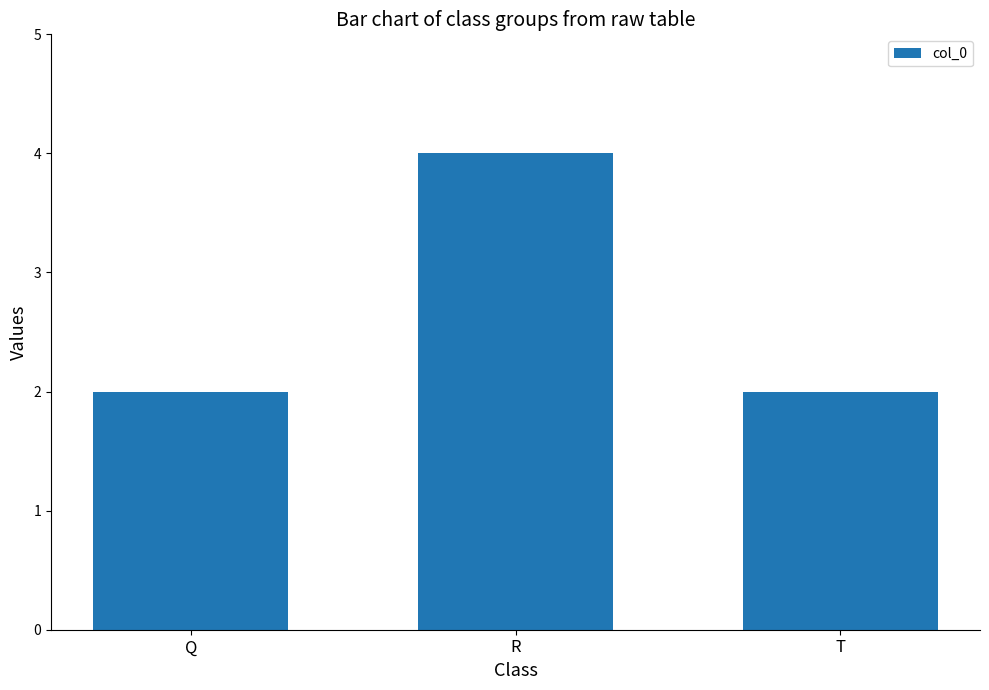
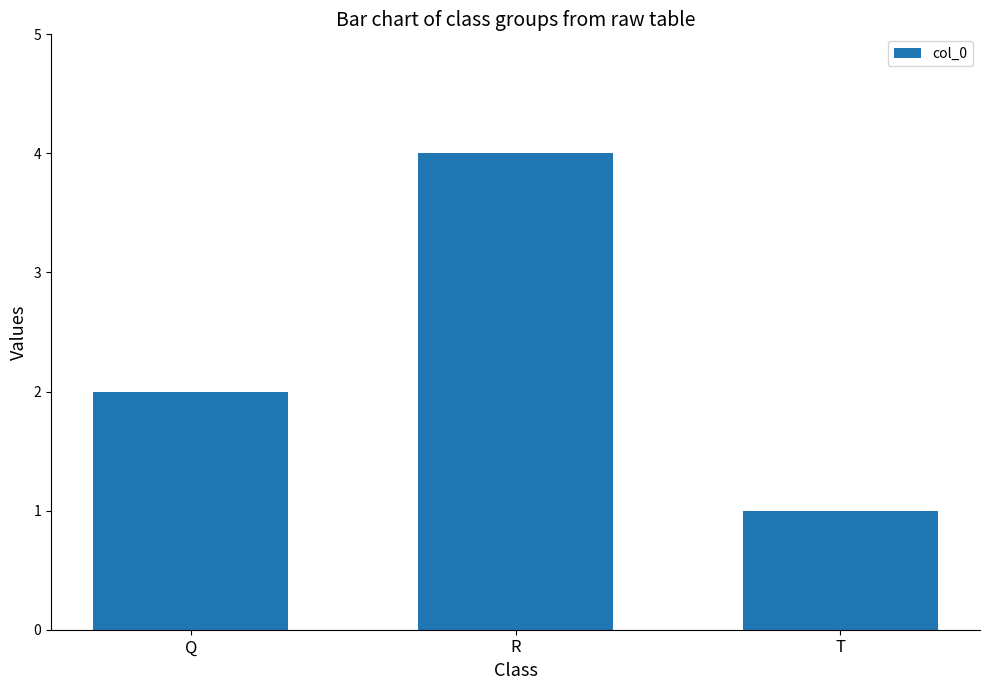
T: 2 -> 1
